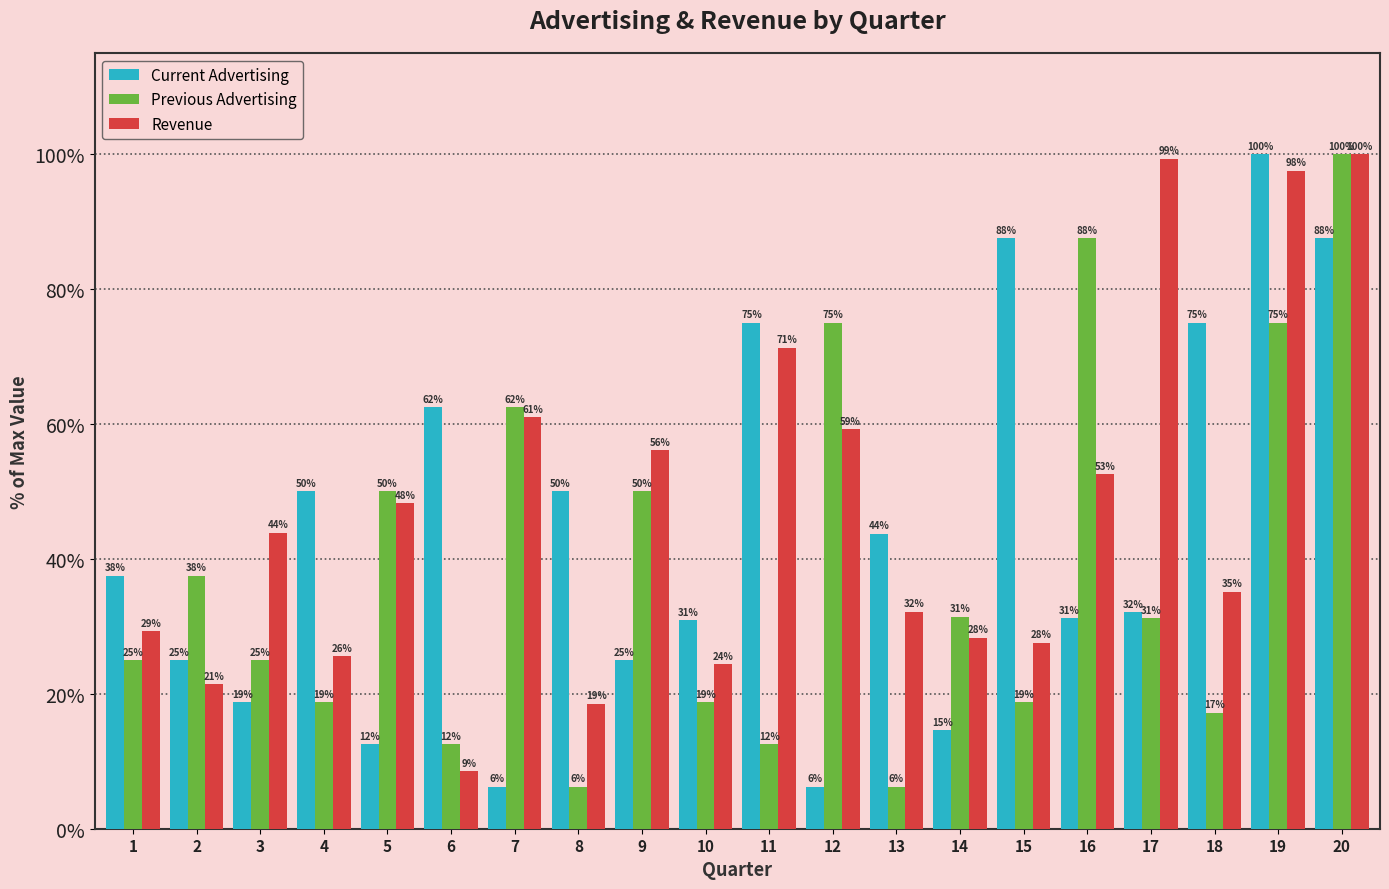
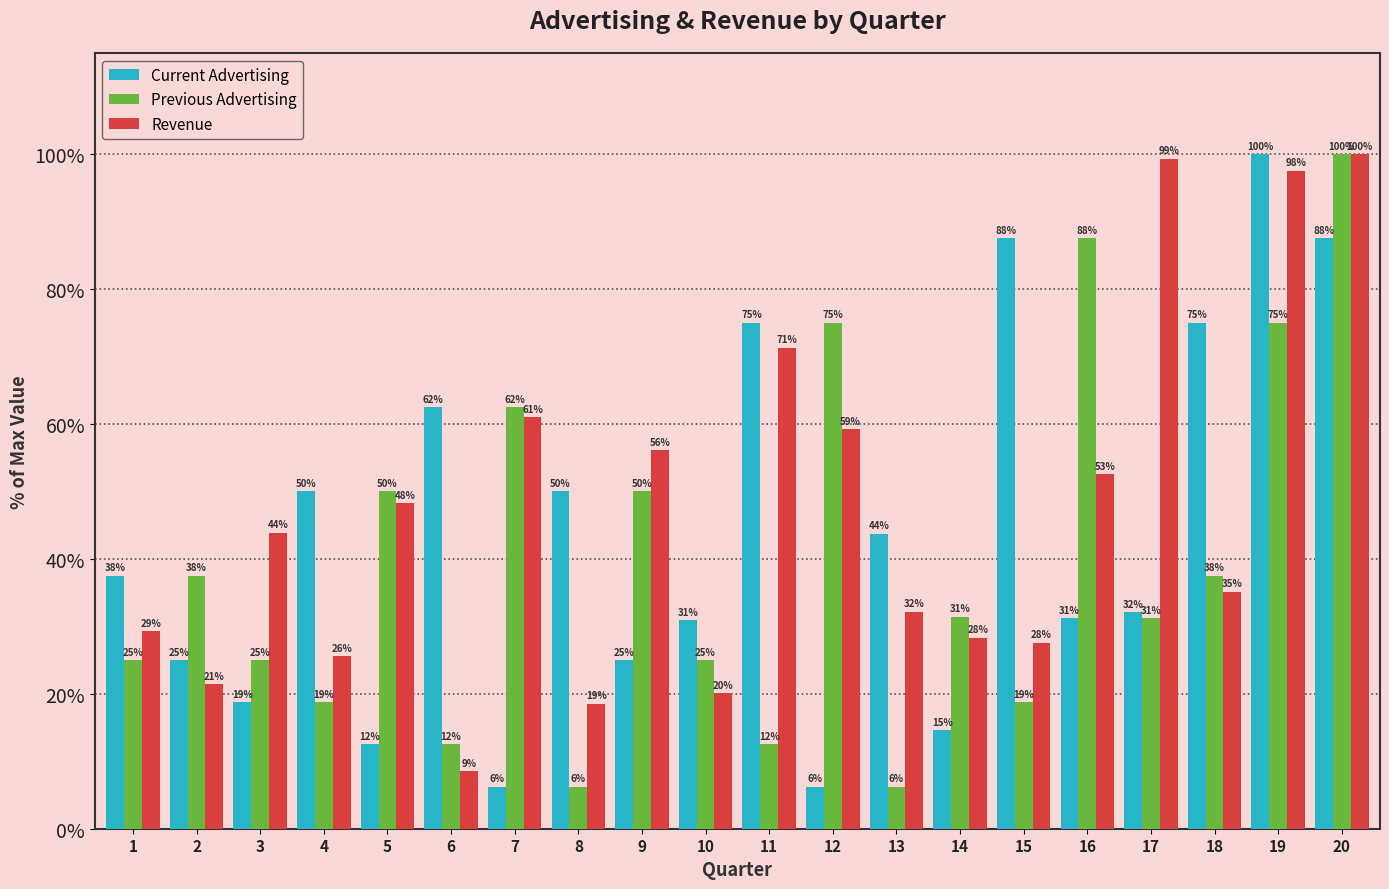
Previous Advertising, 10: 19% -> 25%
Revenue, 10: 24% -> 20%
Previous Advertising, 18: 17% -> 38%
